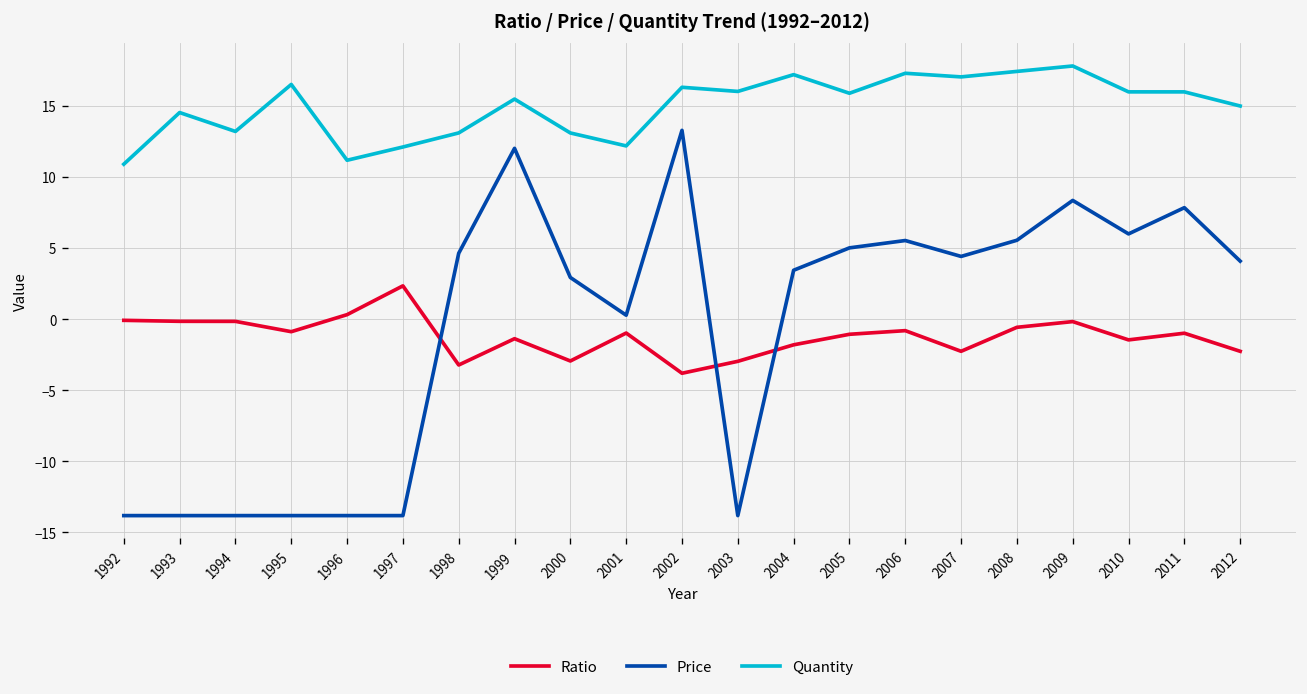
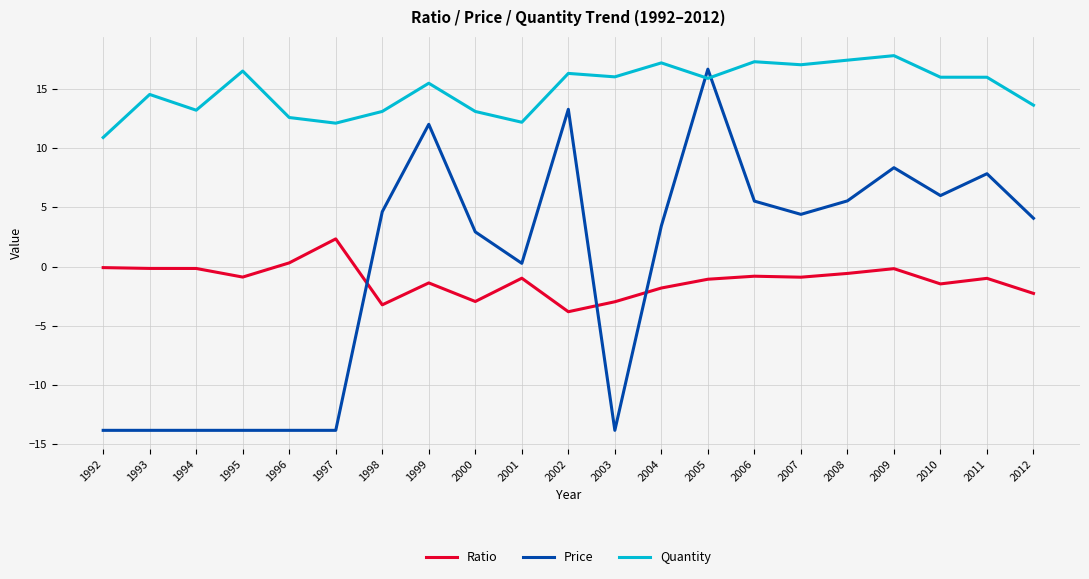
Quantity, 1996: 11.2 -> 12.6
Price, 2005: 5.0 -> 16.7
Ratio, 2007: -2.3 -> -0.9
Quantity, 2012: 15.0 -> 13.6
